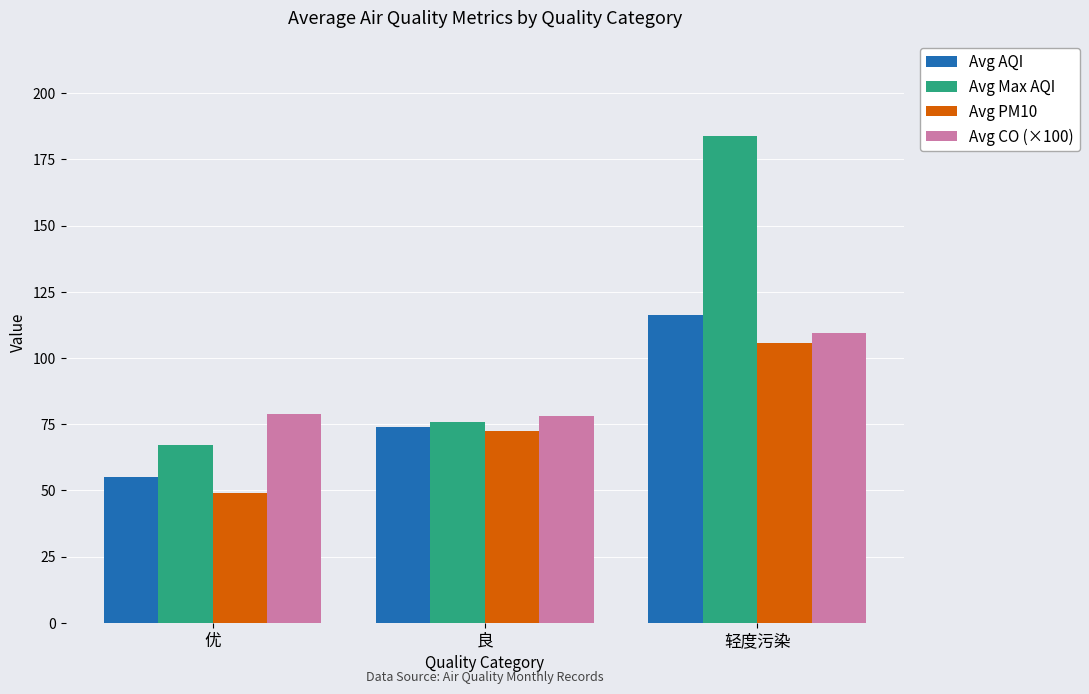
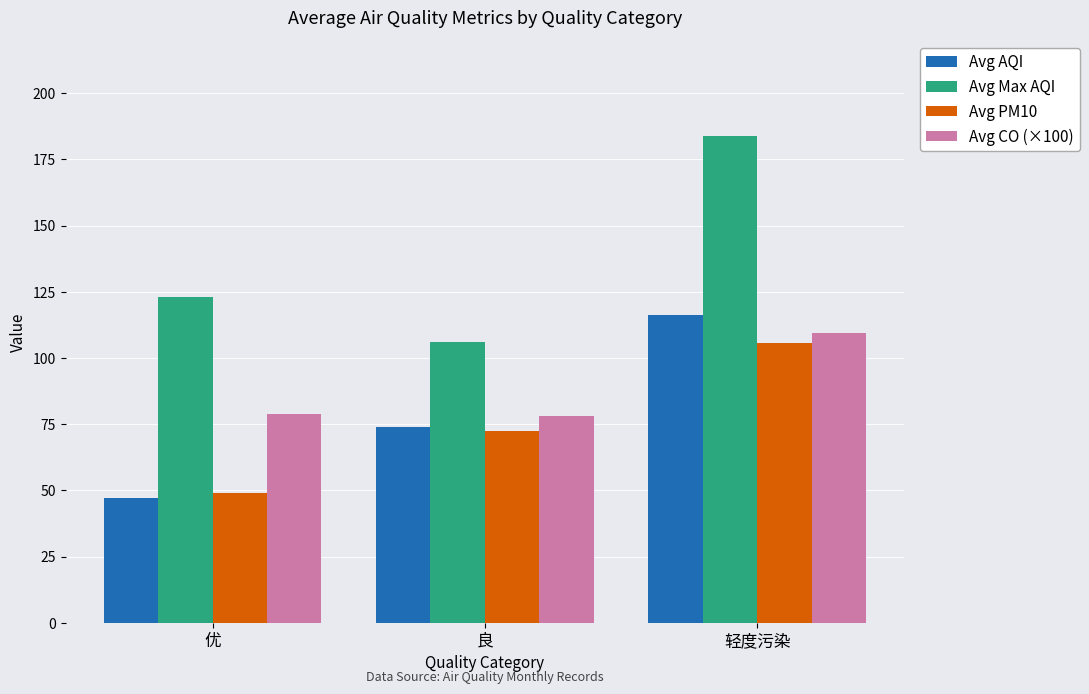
Avg AQI, 优: 55 -> 47
Avg Max AQI, 优: 67 -> 123
Avg Max AQI, 良: 76 -> 106
